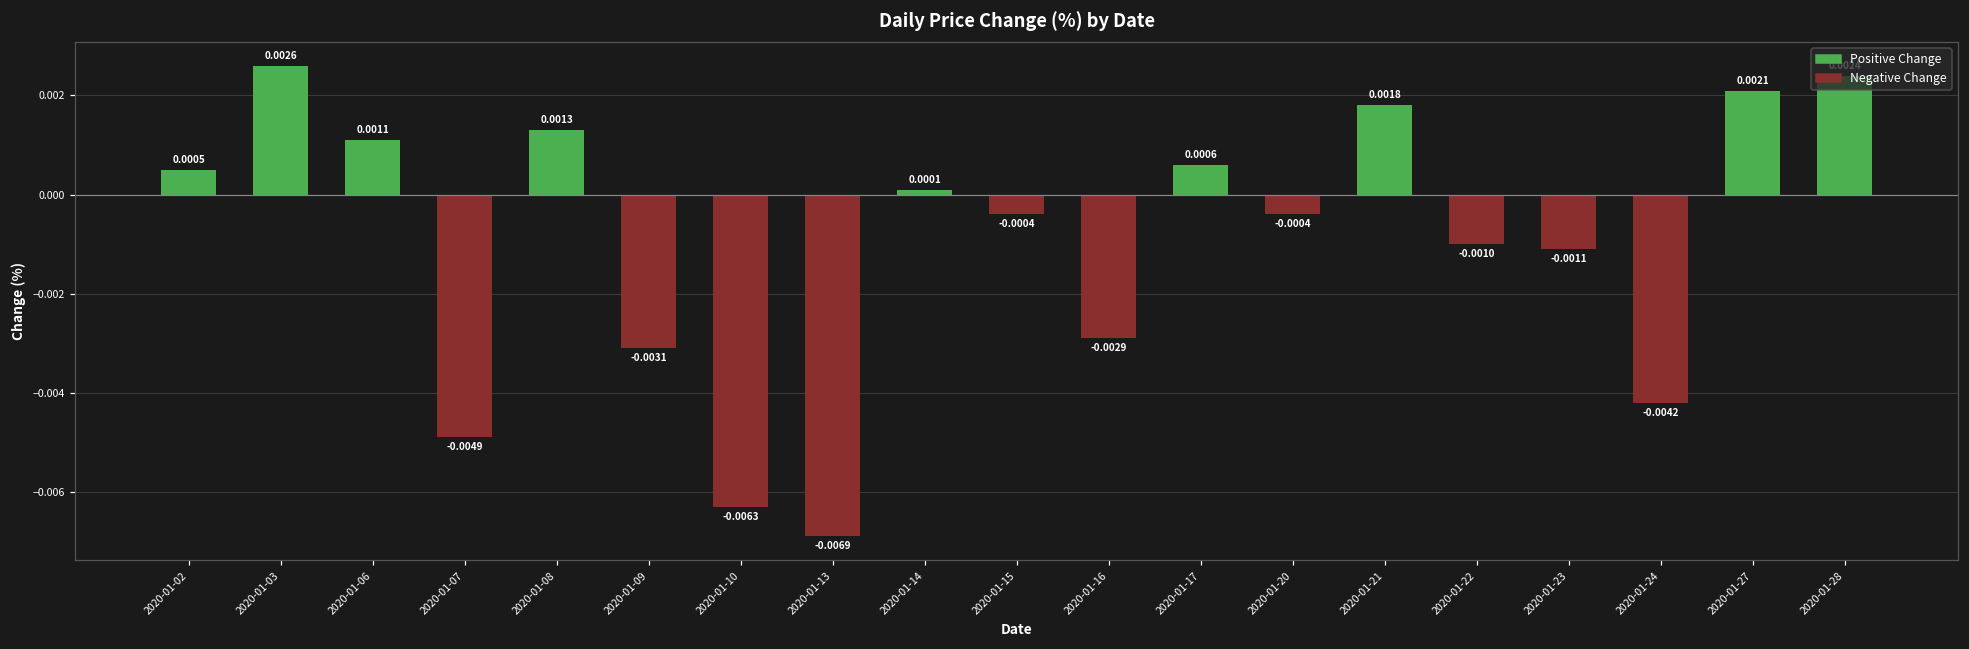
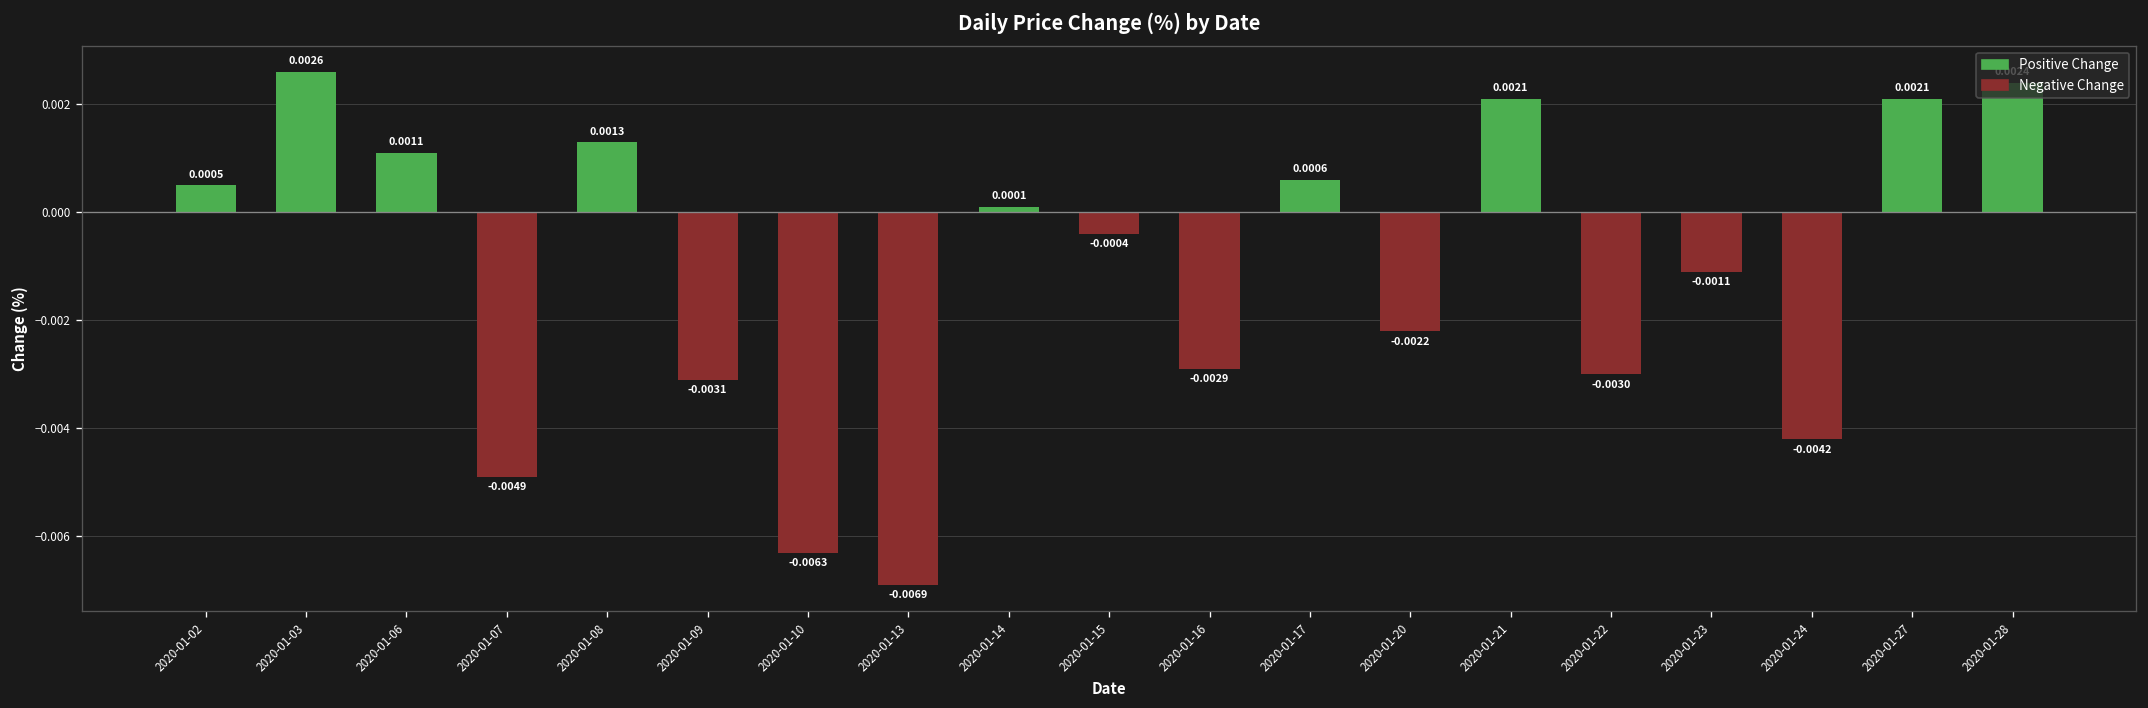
2020-01-20: -0.0004 -> -0.0022
2020-01-21: 0.0018 -> 0.0021
2020-01-22: -0.0010 -> -0.0030
